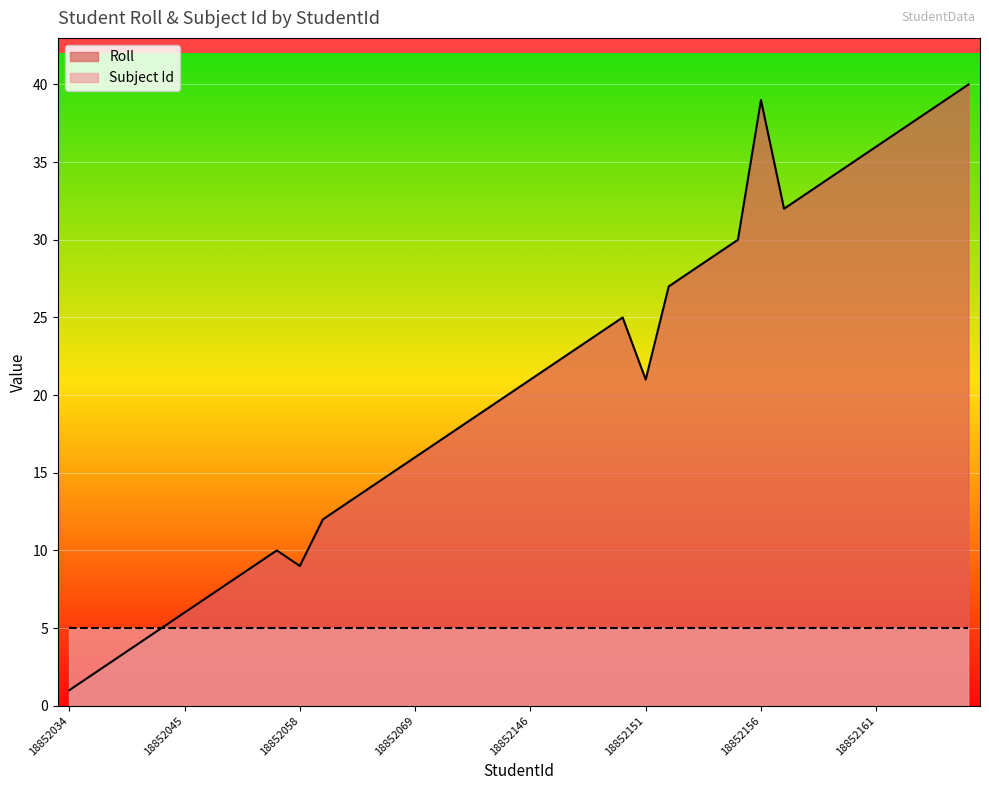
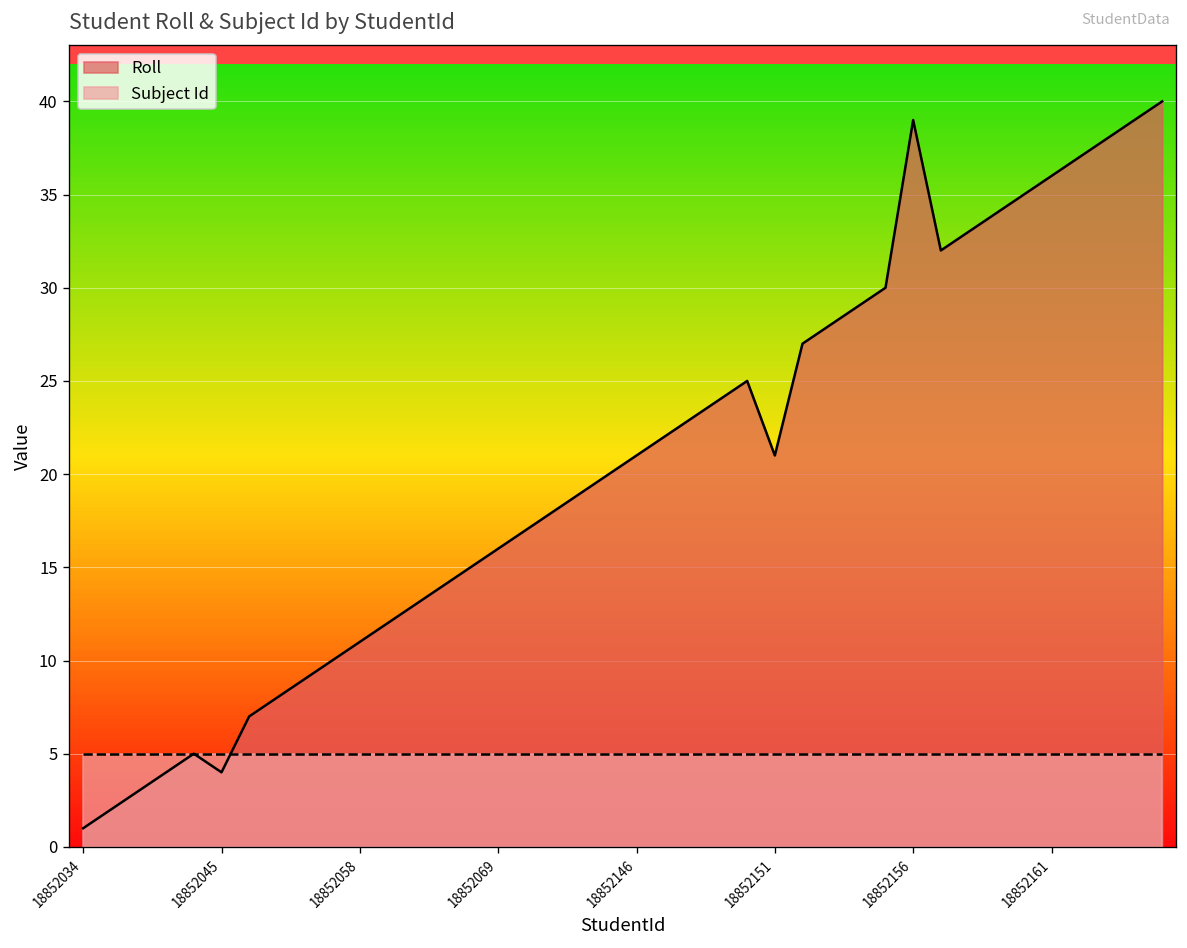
Roll, 18852045: 6 -> 4
Roll, 18852058: 9 -> 11
